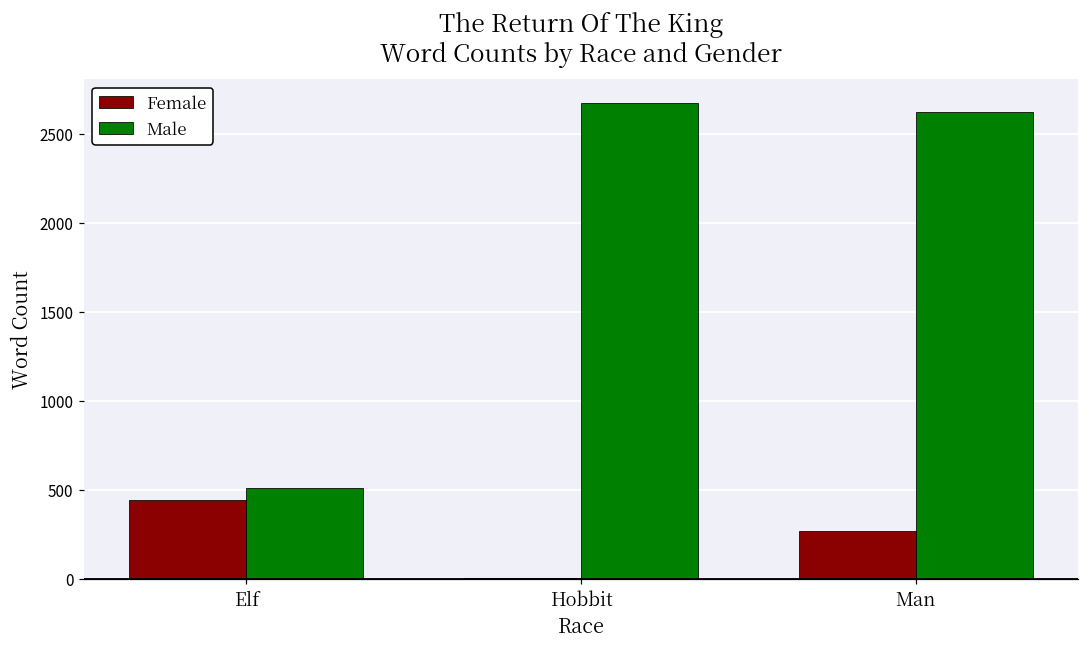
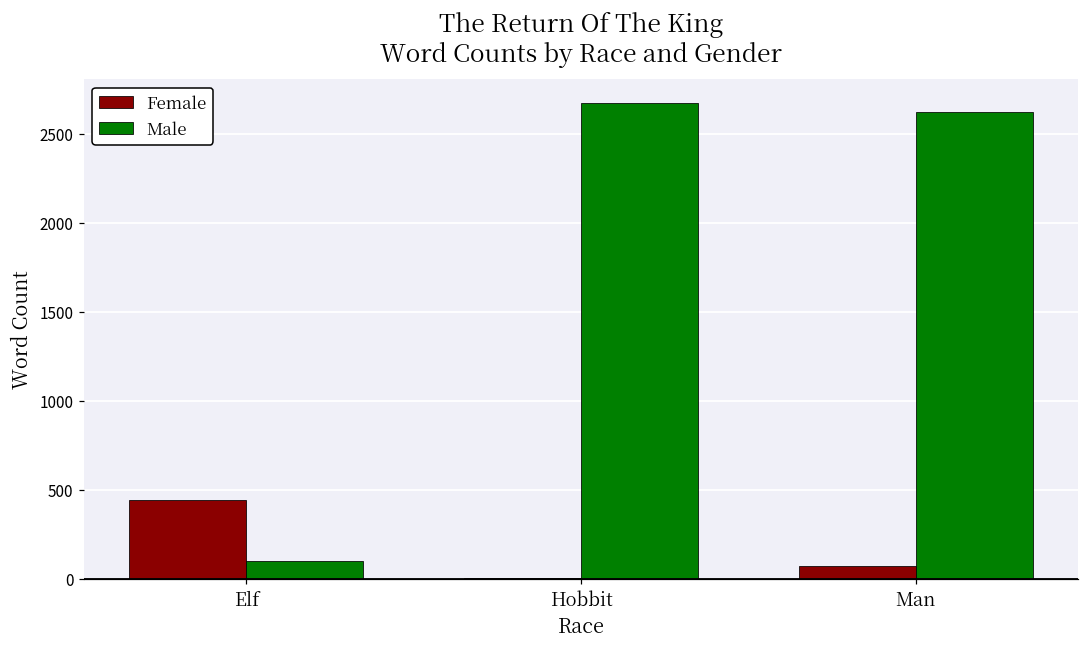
Male, Elf: 510 -> 100
Female, Man: 270 -> 70
